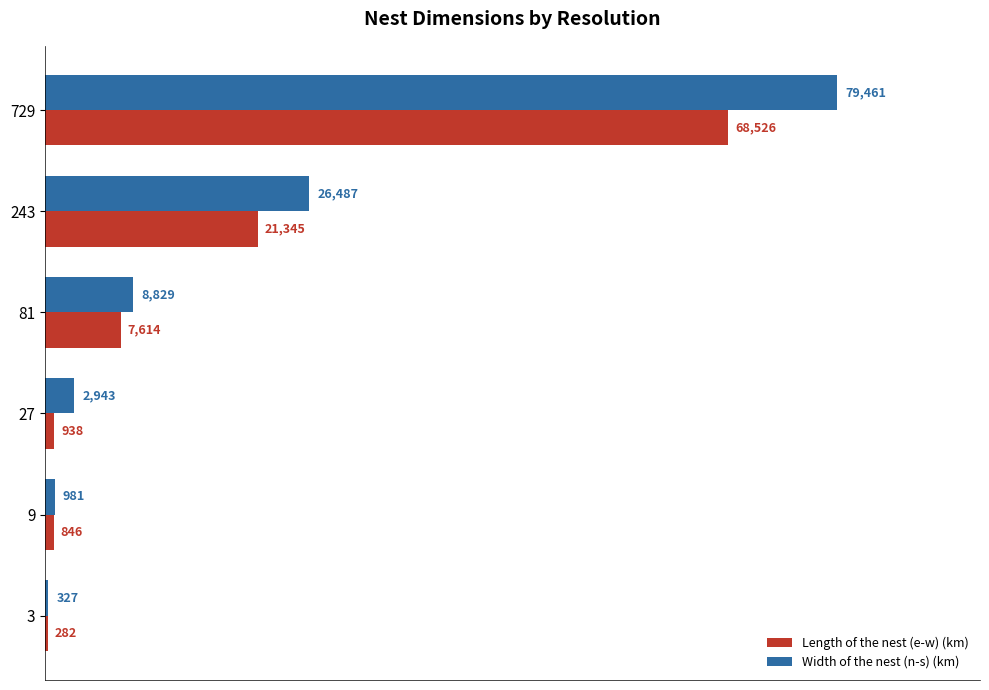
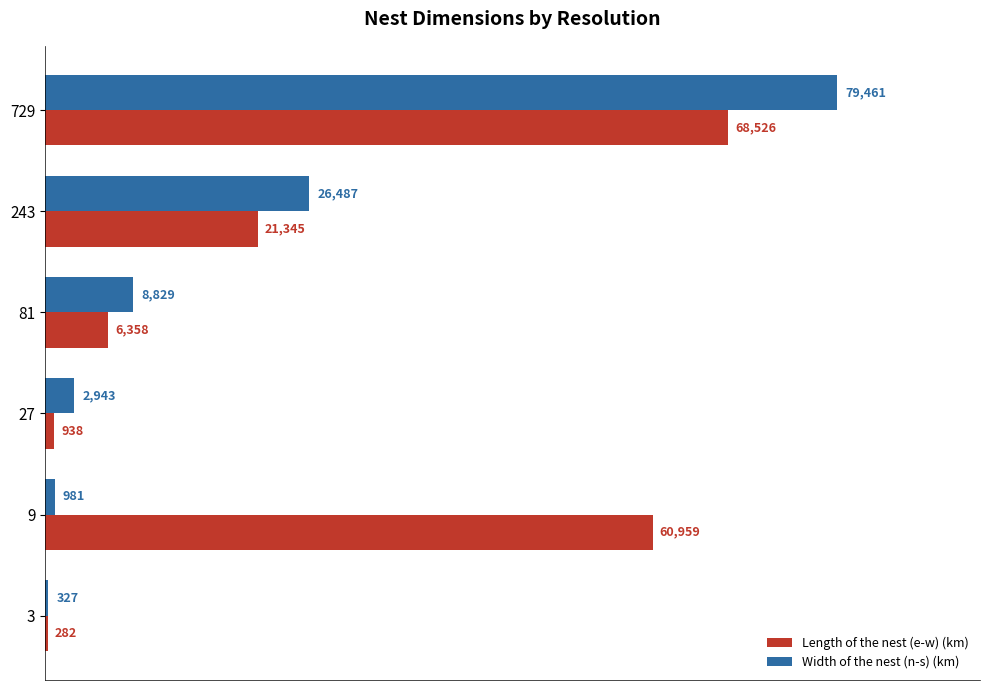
Length of the nest (e-w) (km), 81: 7,614 -> 6,358
Length of the nest (e-w) (km), 9: 846 -> 60,959
